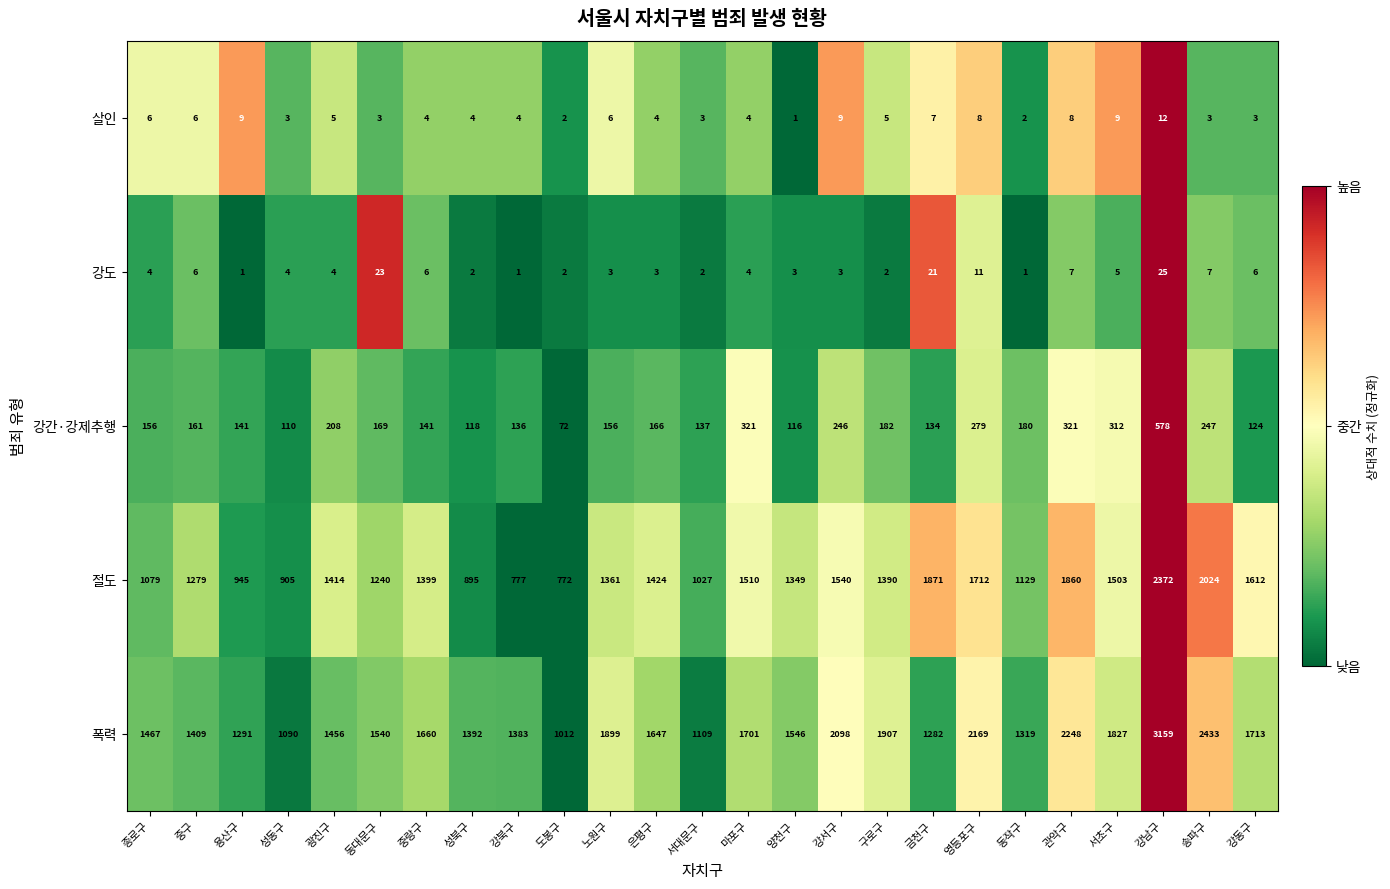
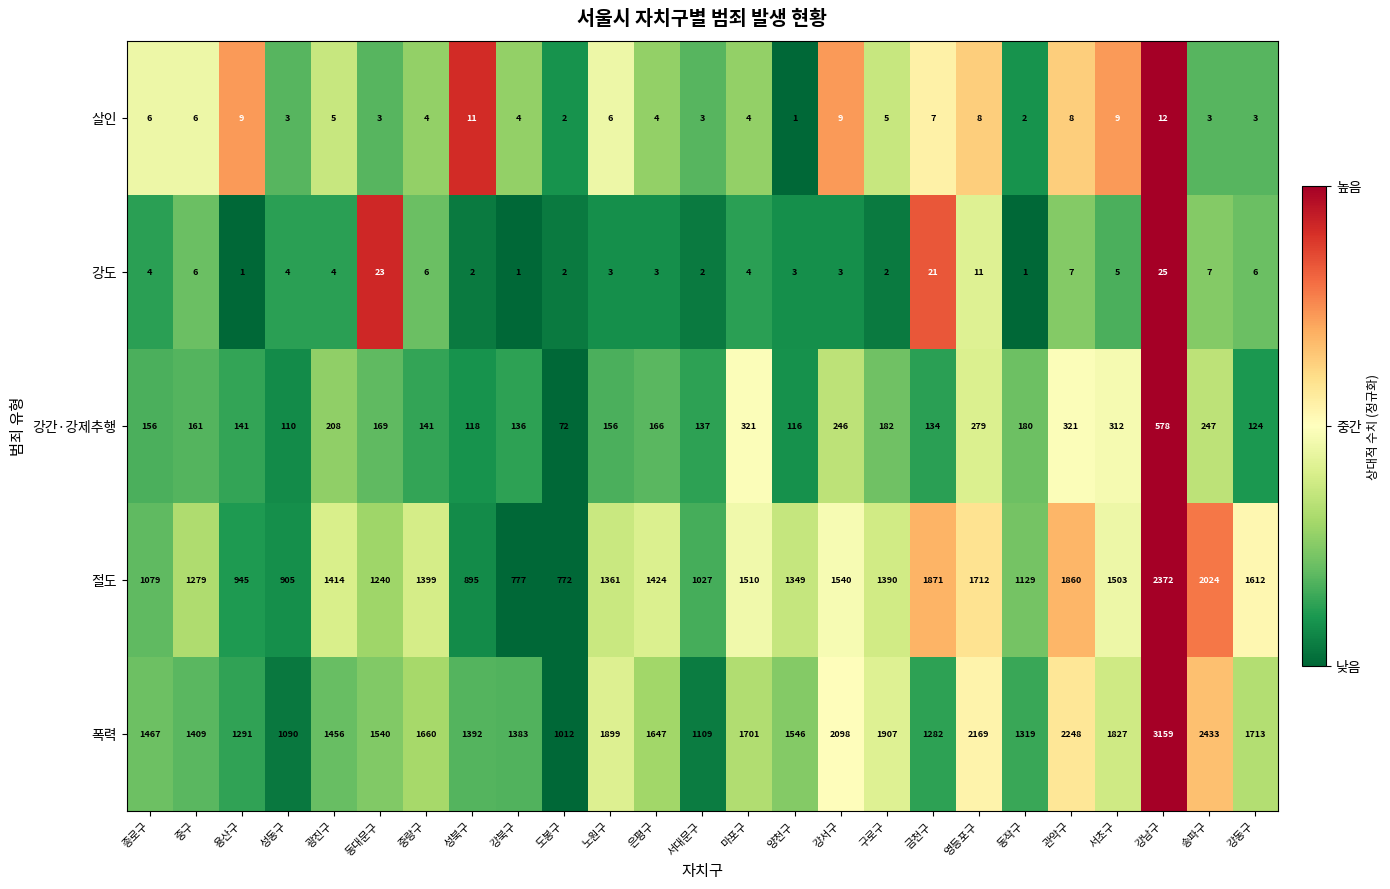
살인, 성북구: 4 -> 11
